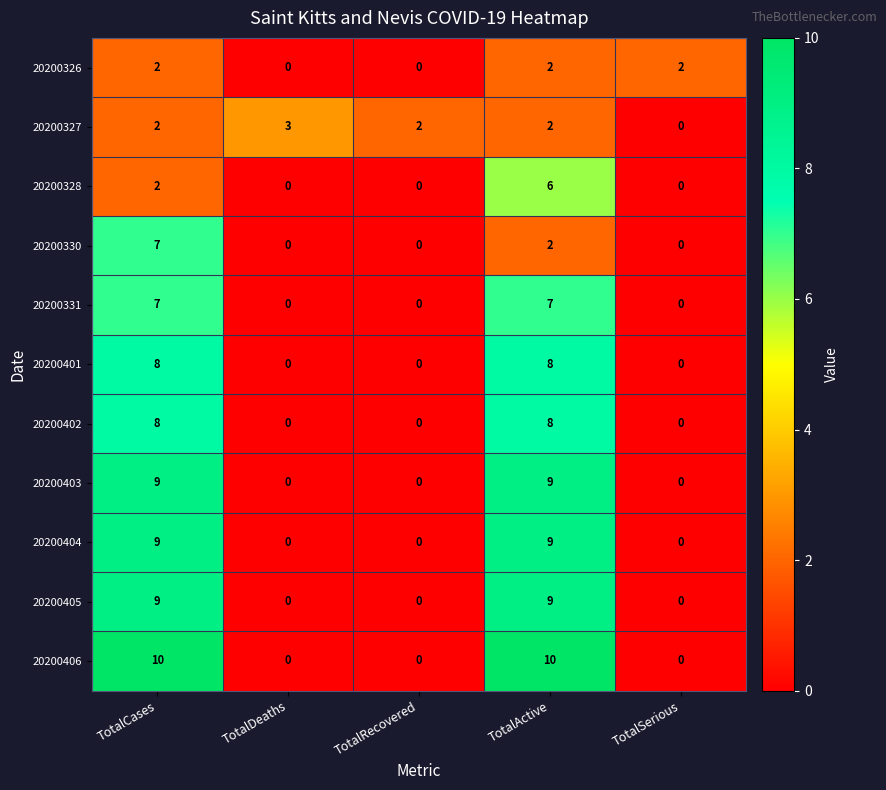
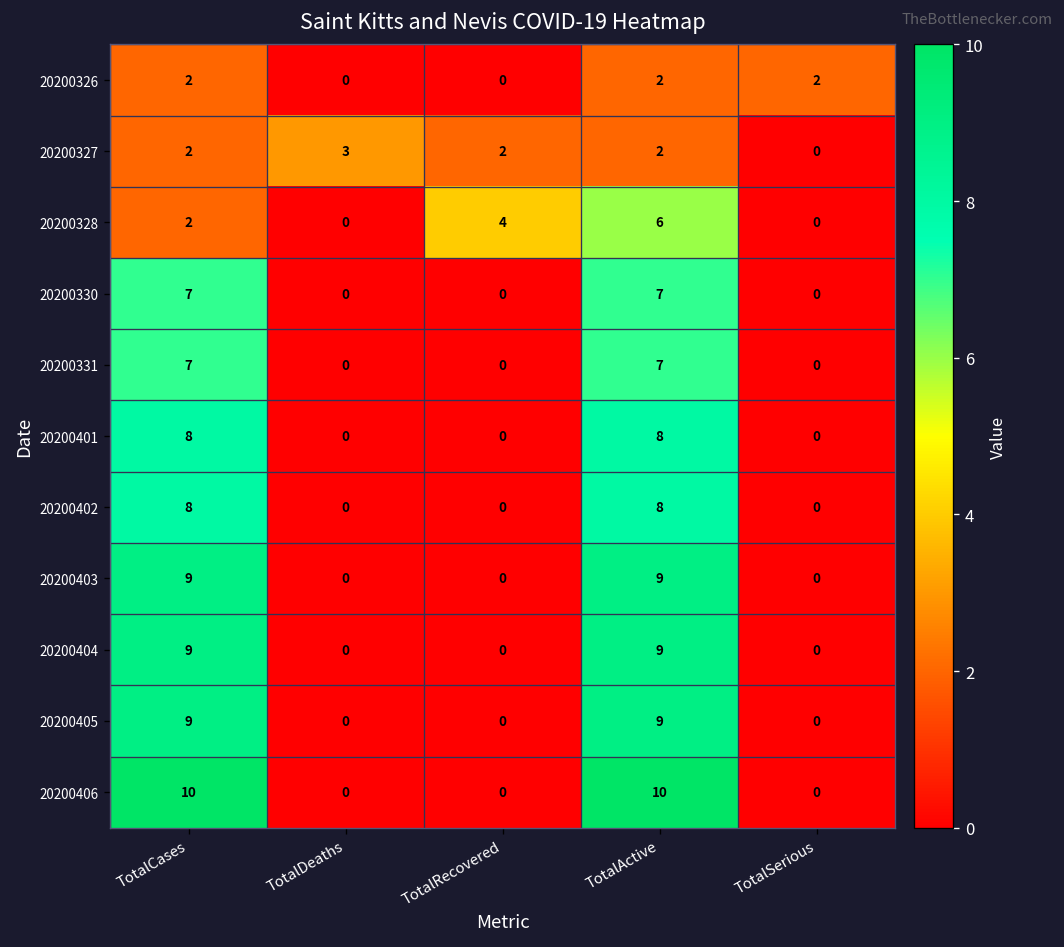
20200328, TotalRecovered: 0 -> 4
20200330, TotalActive: 2 -> 7
